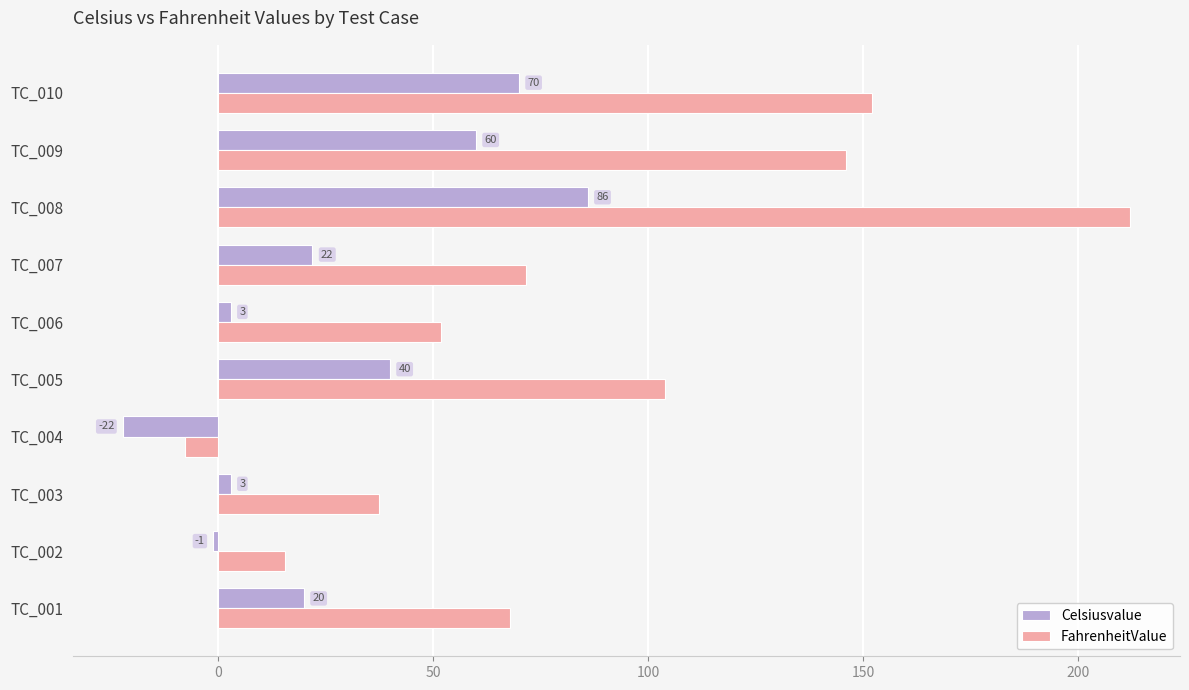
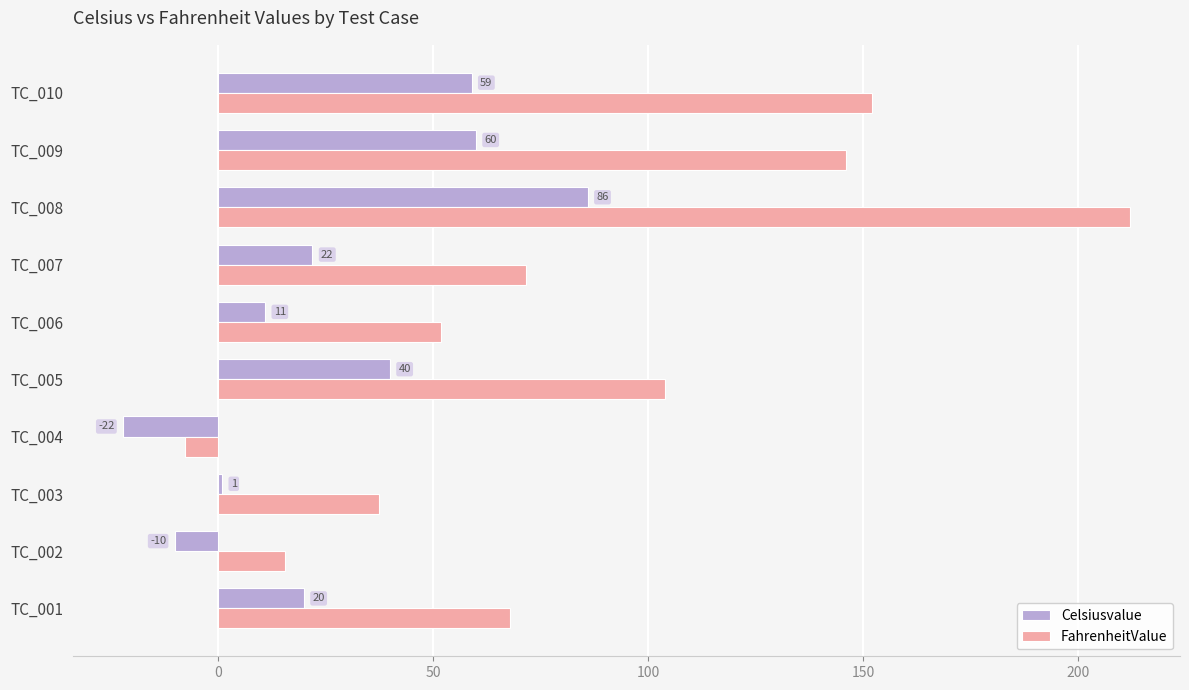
Celsiusvalue, TC_010: 70 -> 59
Celsiusvalue, TC_006: 3 -> 11
Celsiusvalue, TC_003: 3 -> 1
Celsiusvalue, TC_002: -1 -> -10
